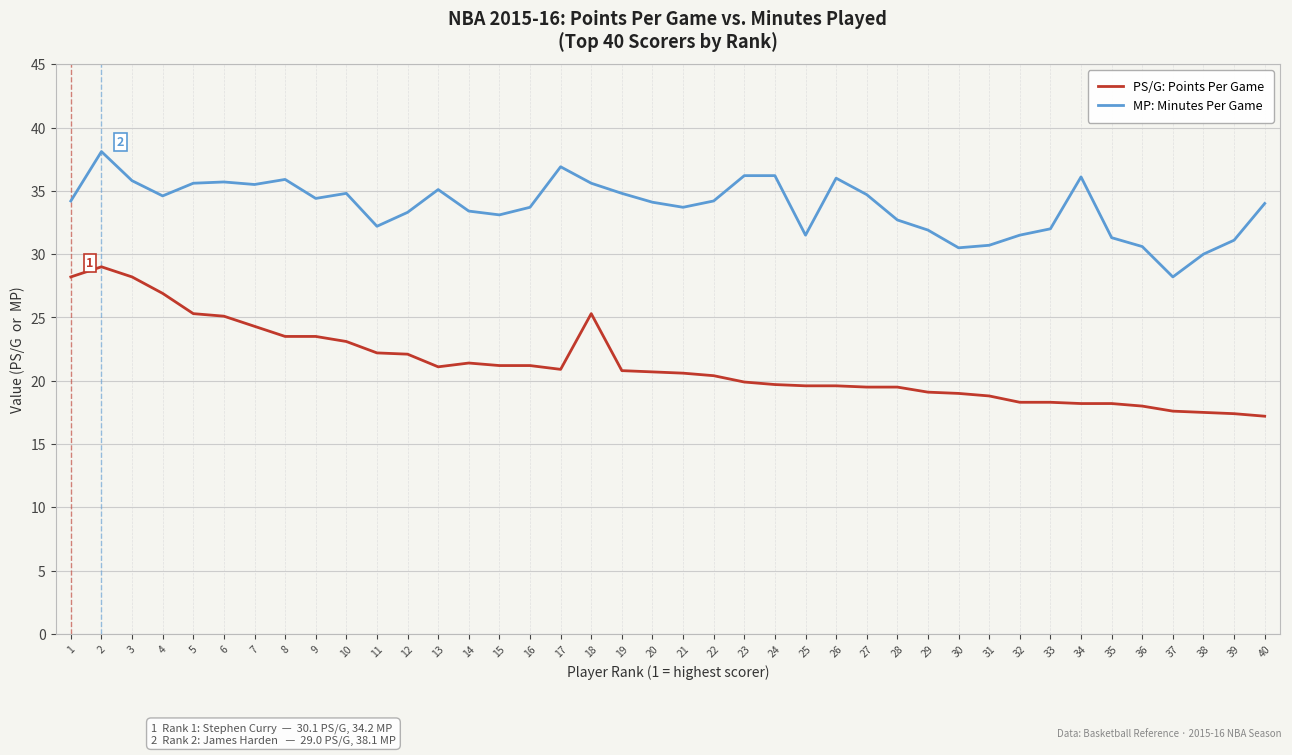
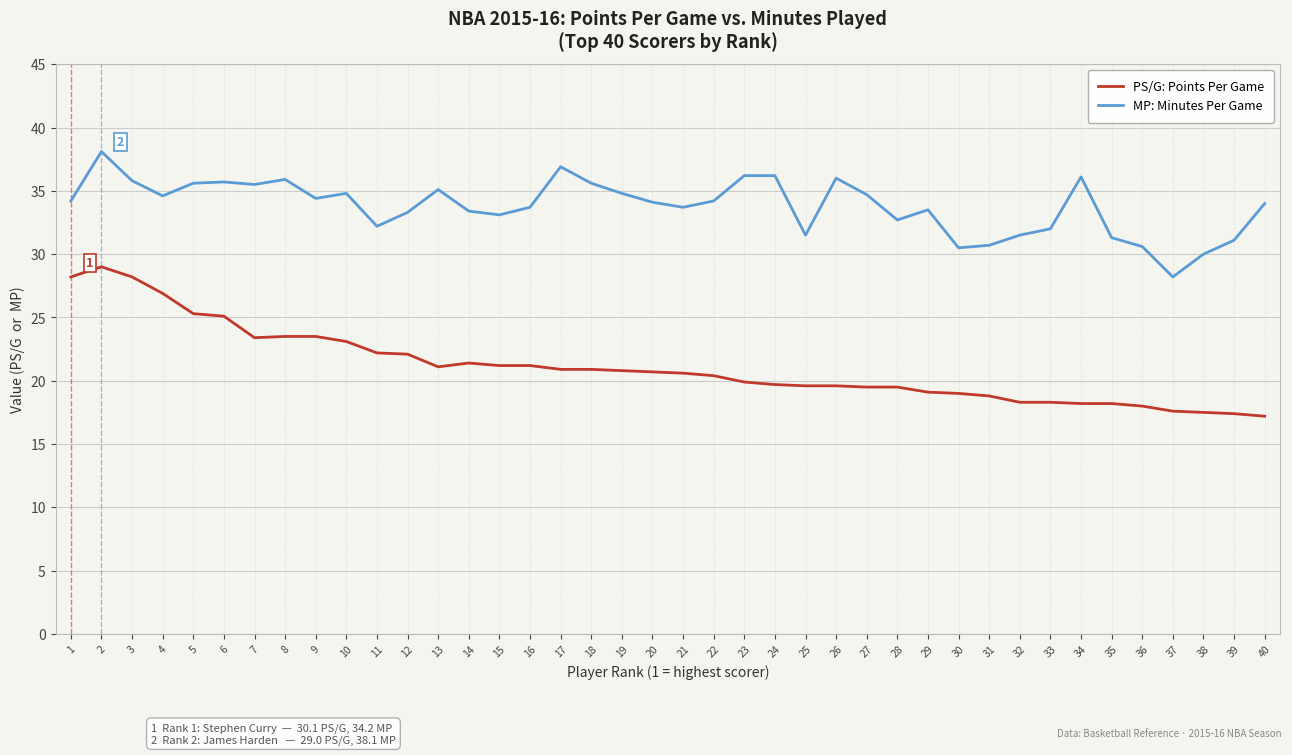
PS/G: Points Per Game, 7: 24.3 -> 23.4
PS/G: Points Per Game, 18: 25.3 -> 20.9
MP: Minutes Per Game, 29: 31.9 -> 33.5
